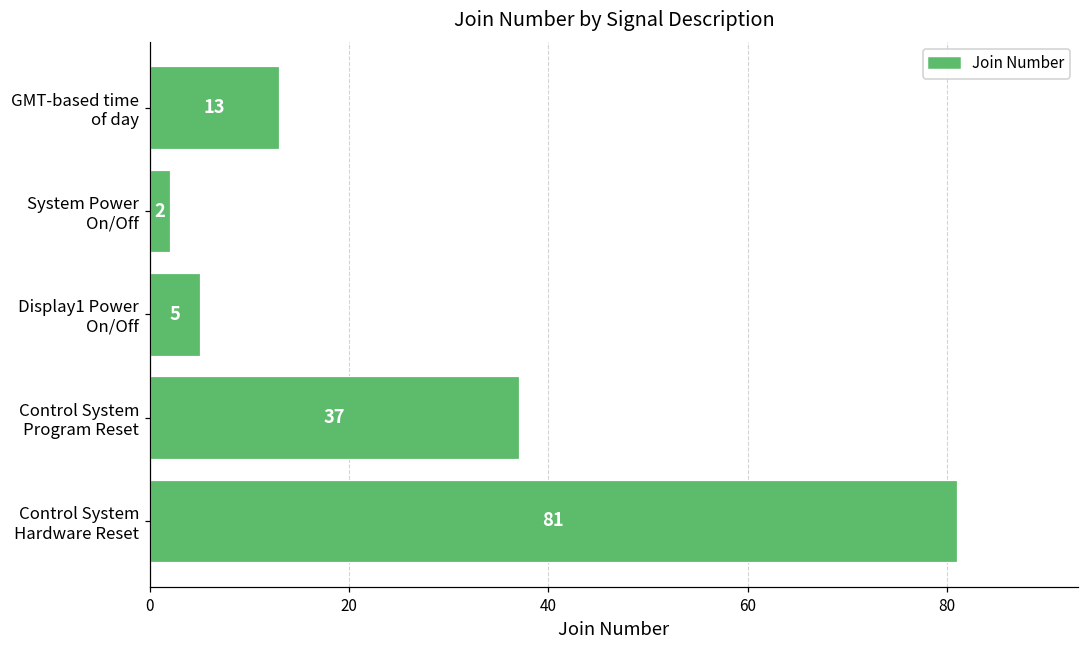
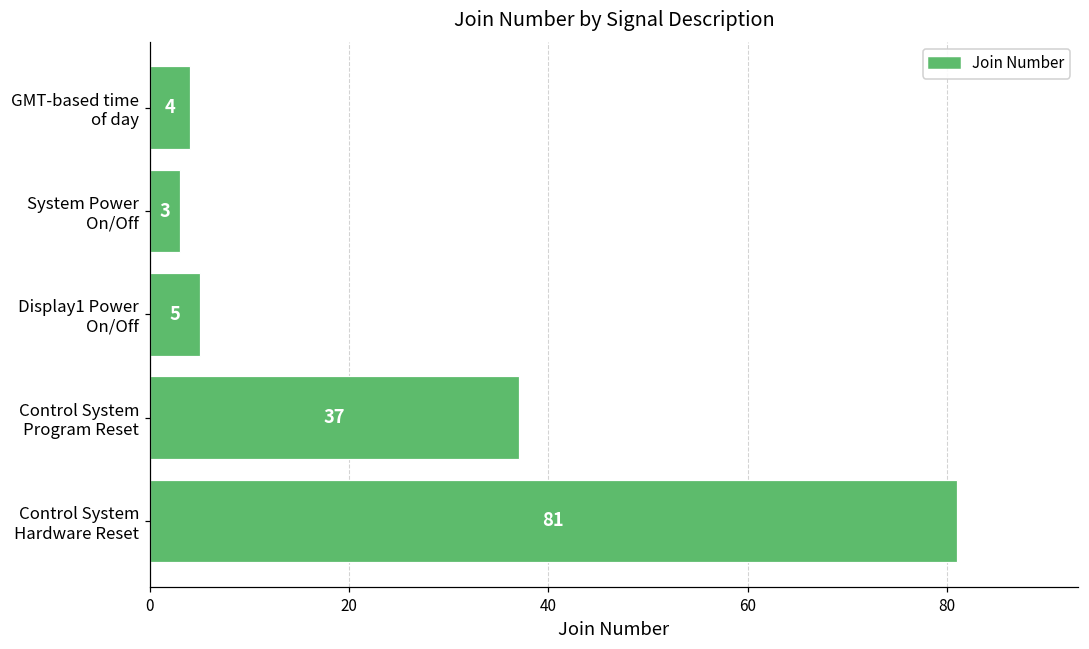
GMT-based time of day: 13 -> 4
System Power On/Off: 2 -> 3
